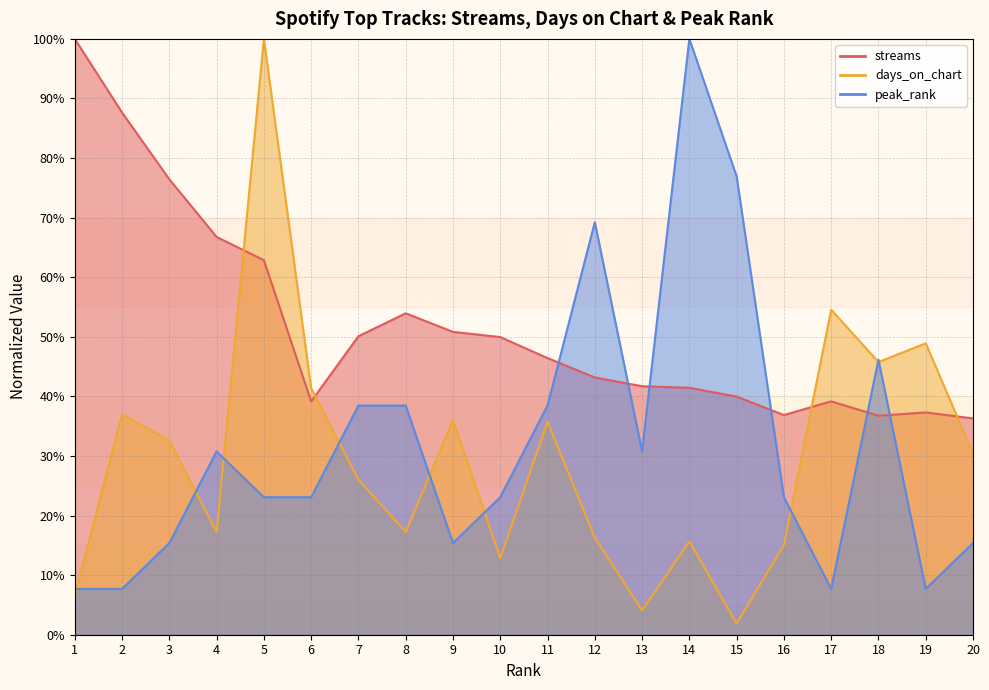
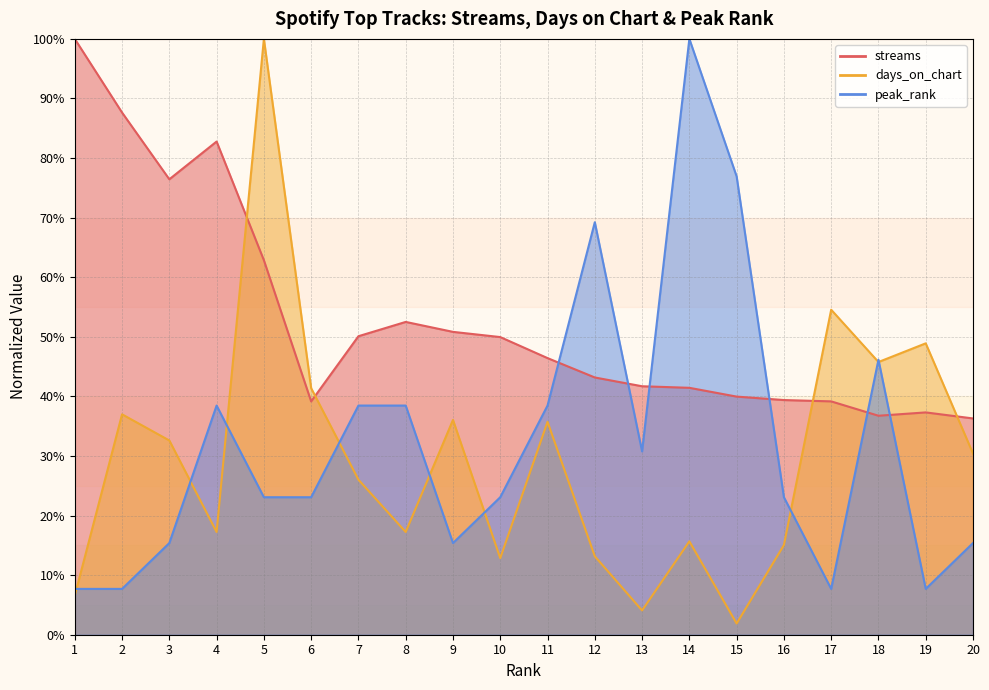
streams, 4: 67% -> 83%
peak_rank, 4: 31% -> 38%
streams, 8: 54% -> 52%
days_on_chart, 12: 16% -> 13%
streams, 16: 37% -> 39%
